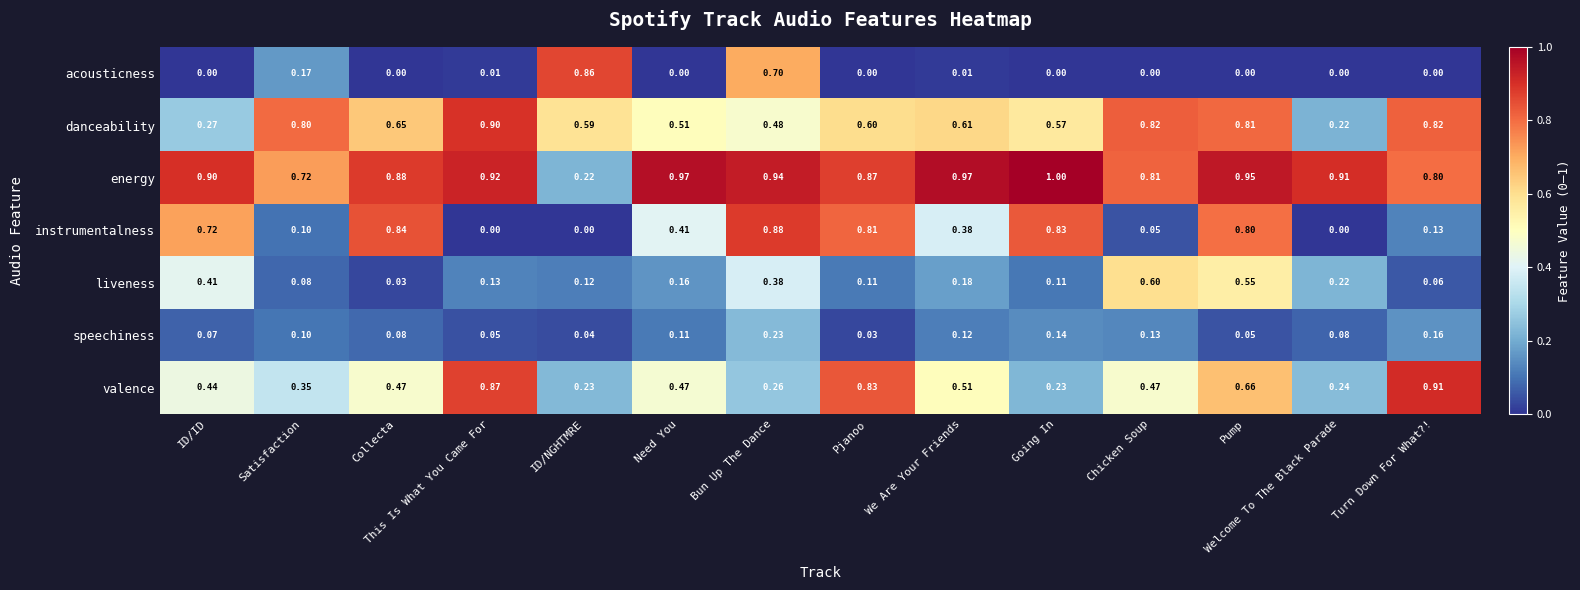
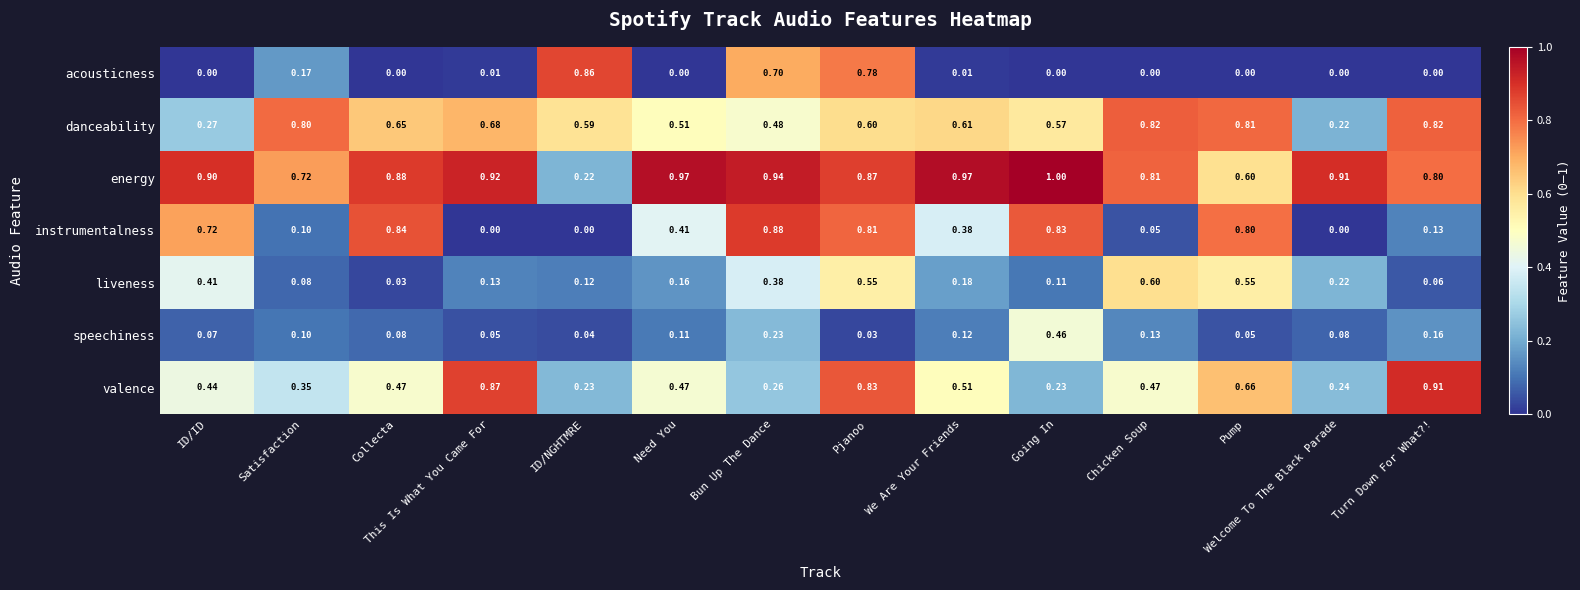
acousticness, Pjanoo: 0.00 -> 0.78
danceability, This Is What You Came For: 0.90 -> 0.68
energy, Pump: 0.95 -> 0.60
liveness, Pjanoo: 0.11 -> 0.55
speechiness, Going In: 0.14 -> 0.46
